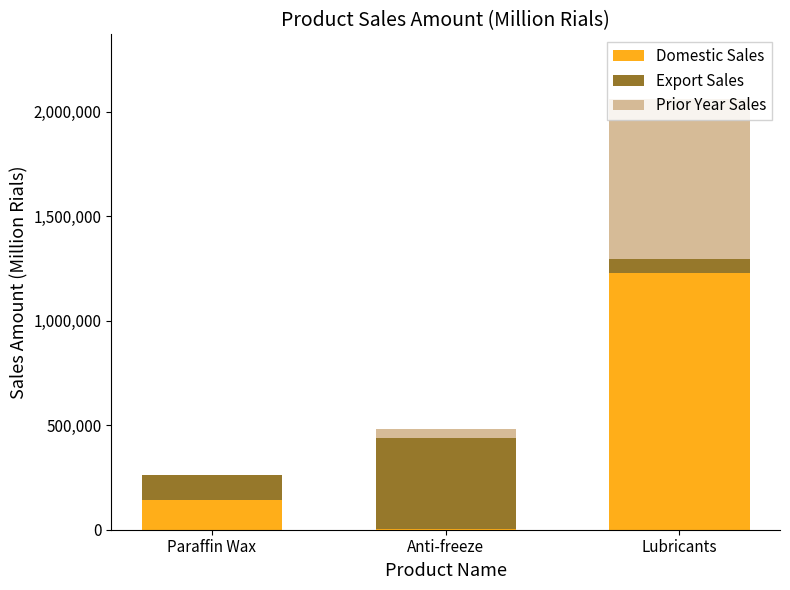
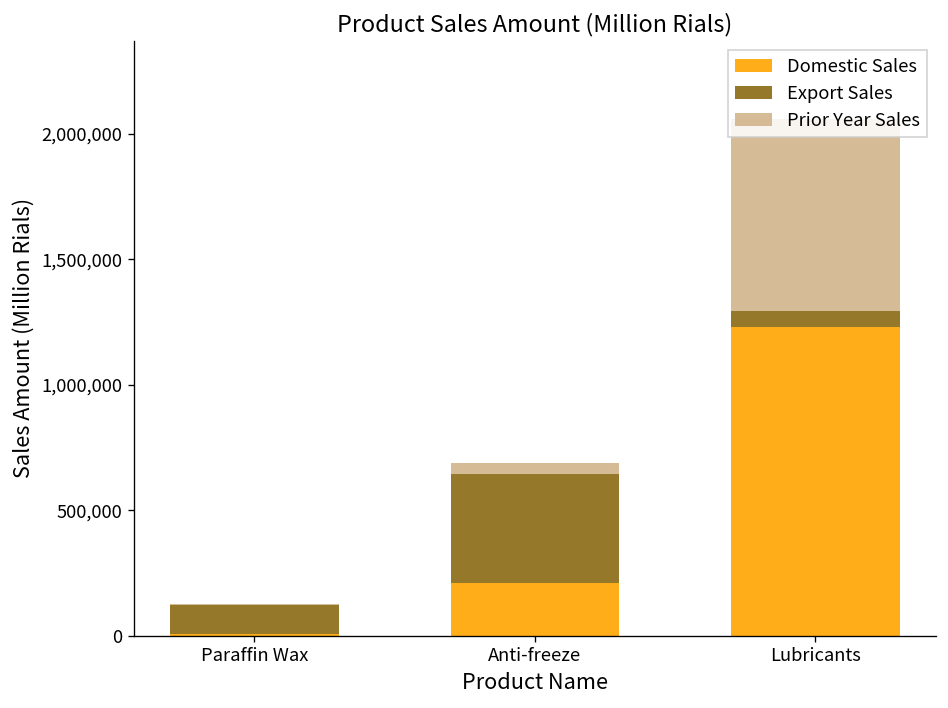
Domestic Sales, Paraffin Wax: 140,000 -> 10,000
Domestic Sales, Anti-freeze: 10,000 -> 210,000
